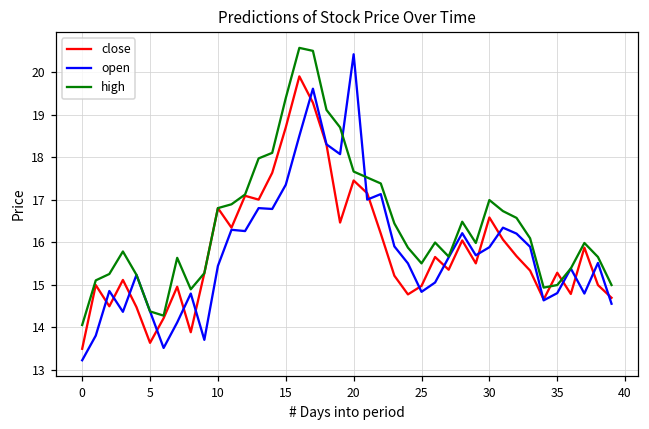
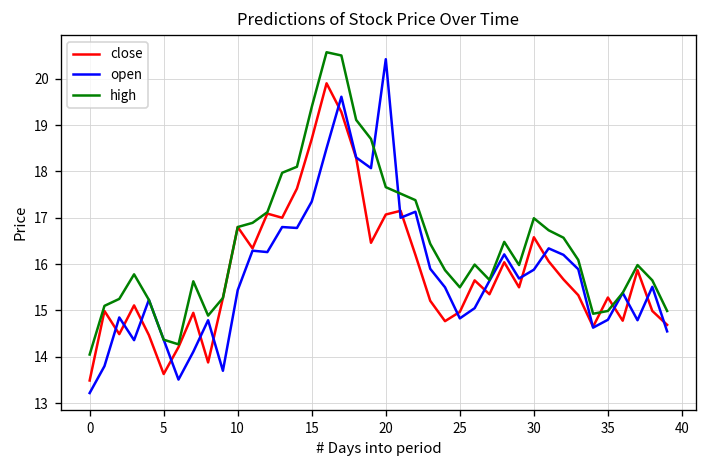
close, 20: 17.5 -> 17.1
